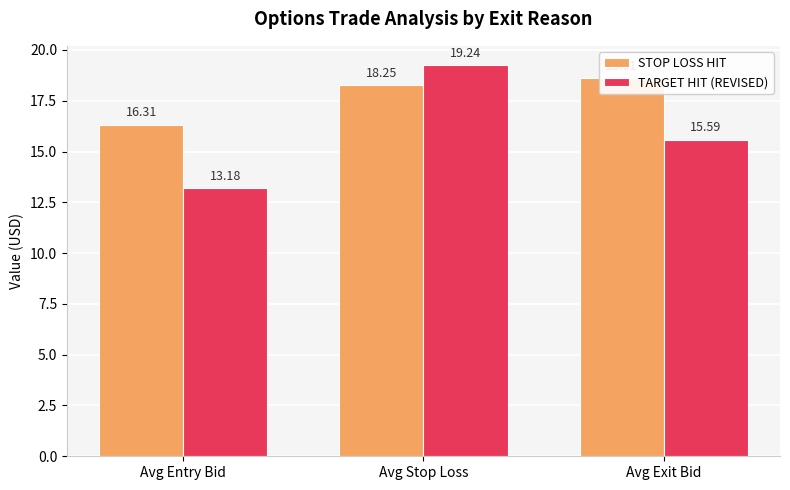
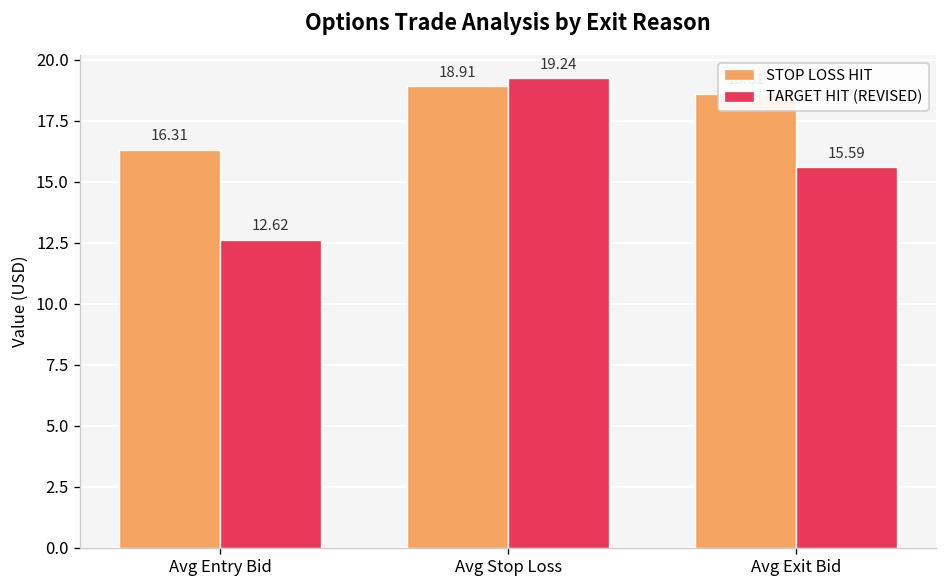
TARGET HIT (REVISED), Avg Entry Bid: 13.18 -> 12.62
STOP LOSS HIT, Avg Stop Loss: 18.25 -> 18.91
